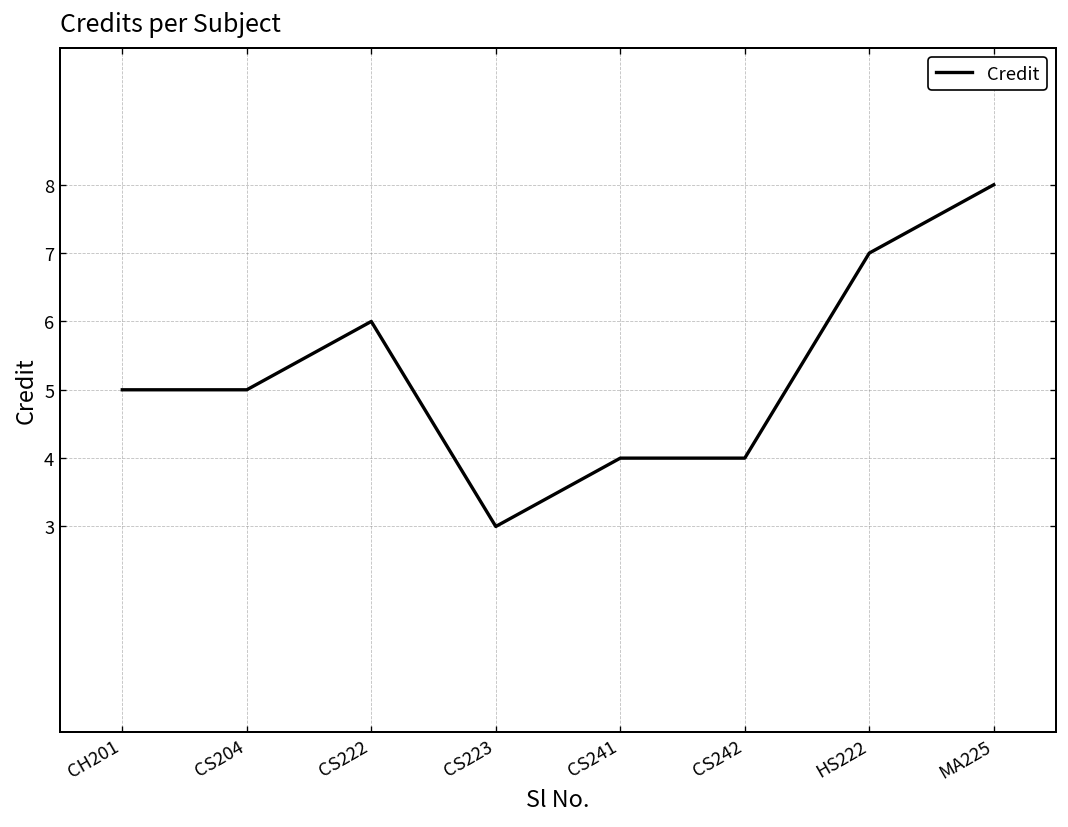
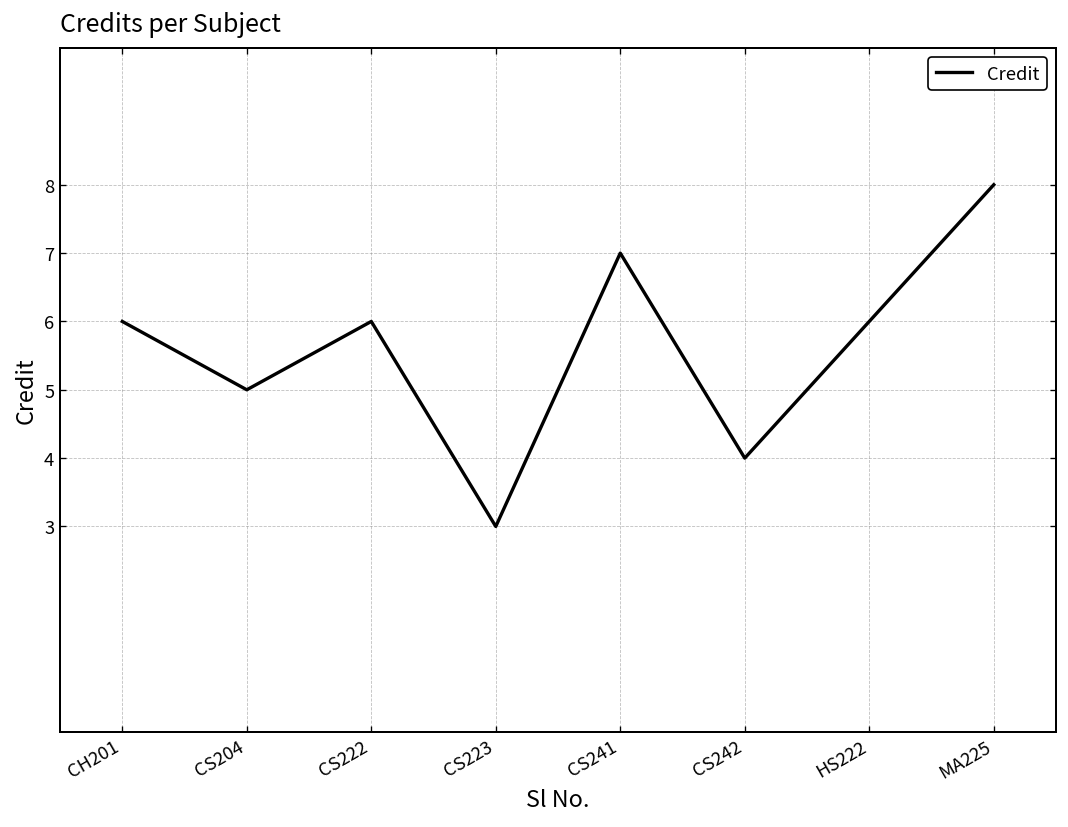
CH201: 5 -> 6
CS241: 4 -> 7
HS222: 7 -> 6
